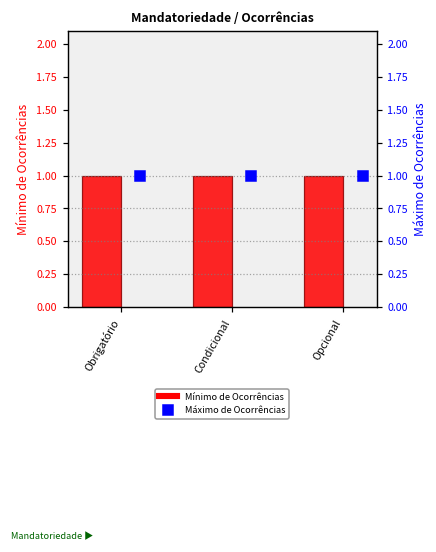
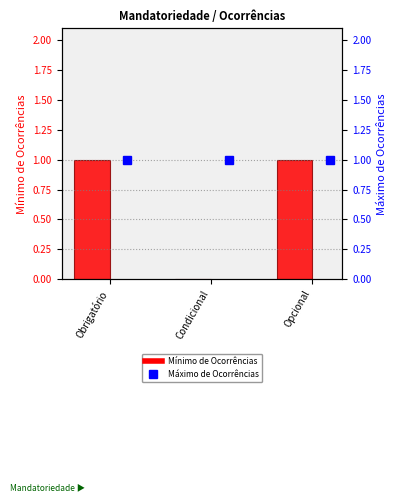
Mínimo de Ocorrências, Condicional: 1 -> 0
